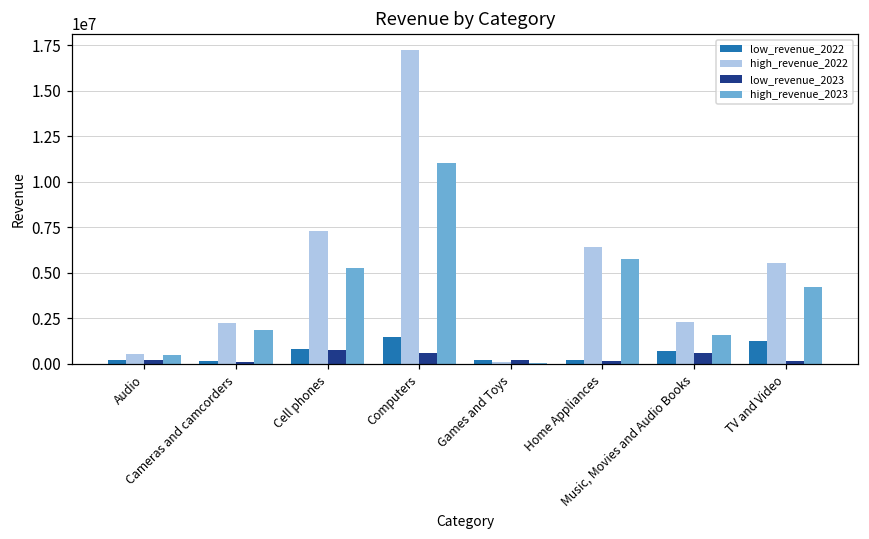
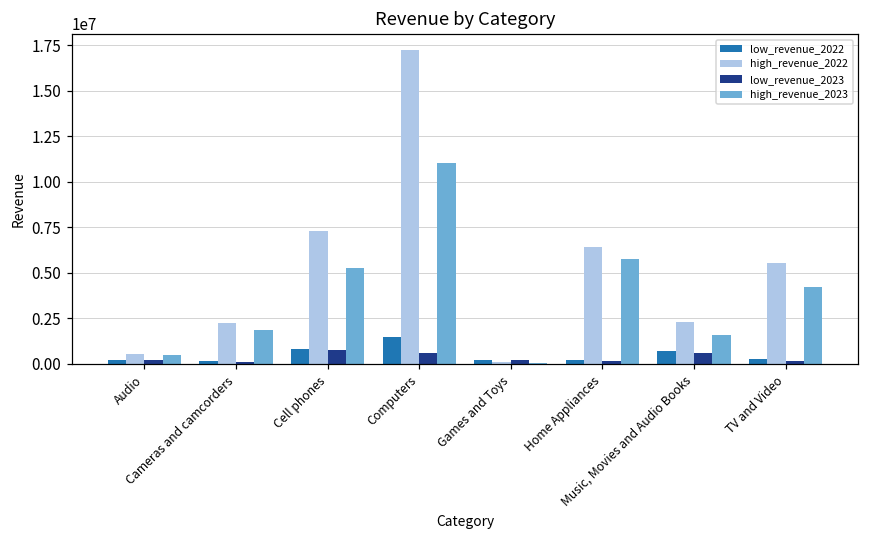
low_revenue_2022, TV and Video: 1300000 -> 300000
